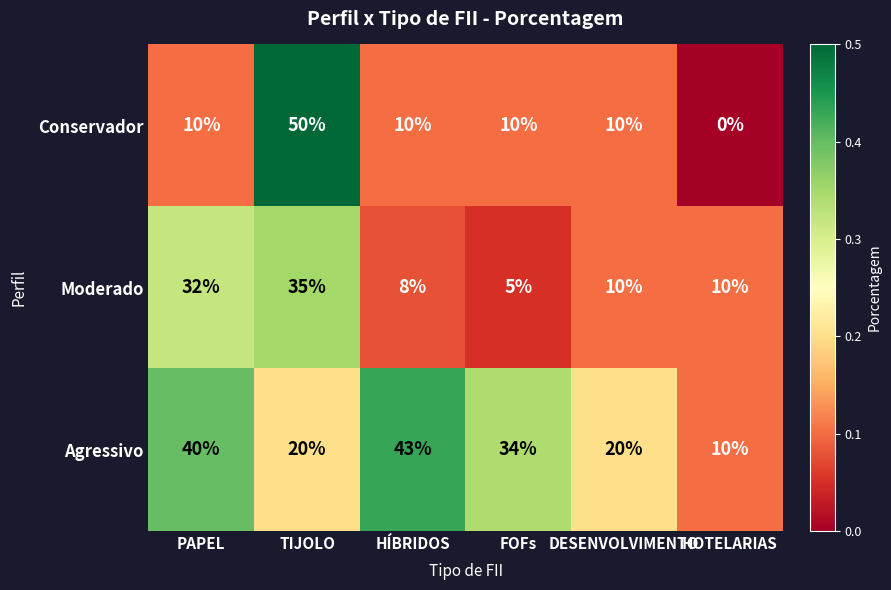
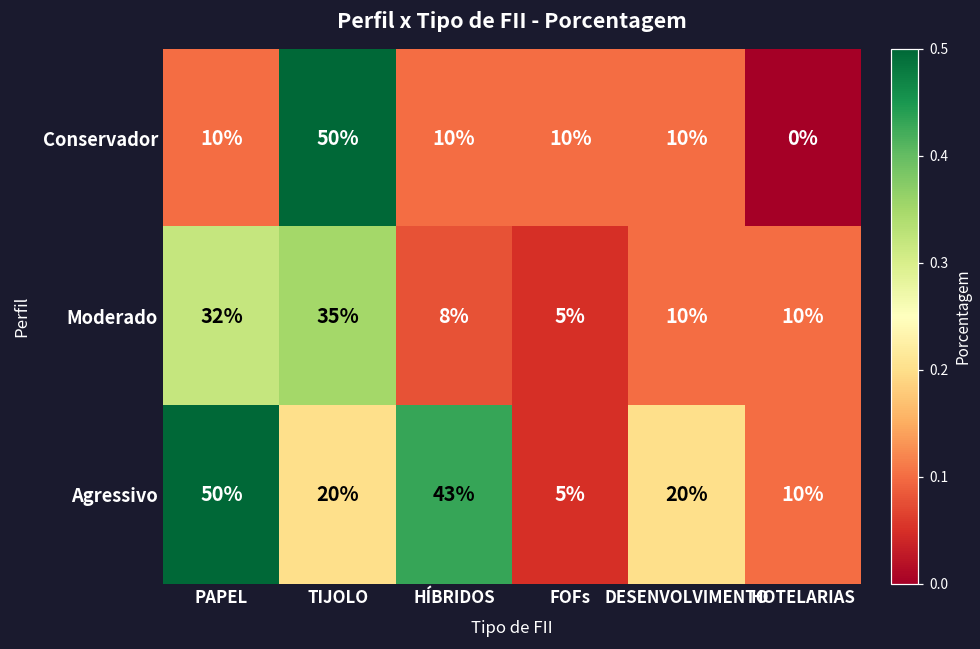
Agressivo, PAPEL: 40% -> 50%
Agressivo, FOFs: 34% -> 5%
